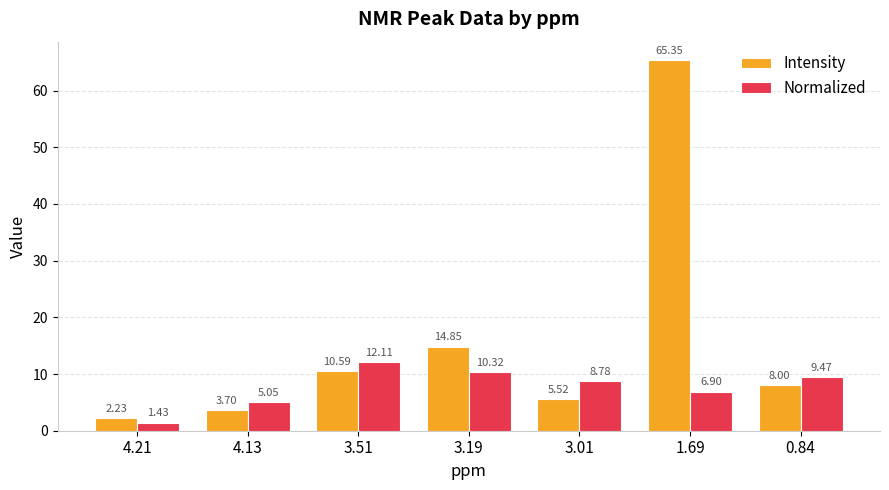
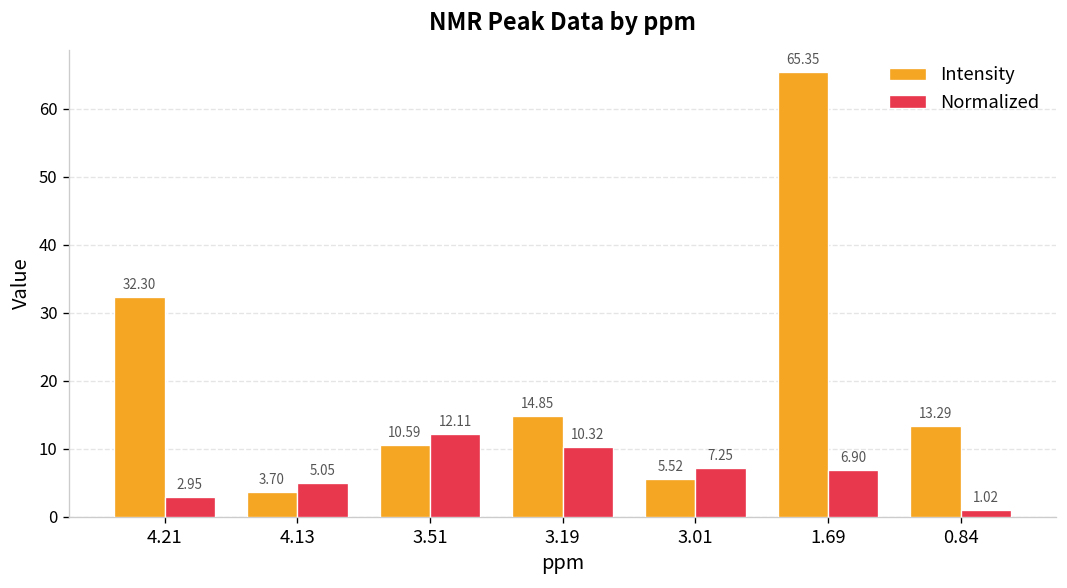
Intensity, 4.21: 2.23 -> 32.30
Normalized, 4.21: 1.43 -> 2.95
Normalized, 3.01: 8.78 -> 7.25
Intensity, 0.84: 8.00 -> 13.29
Normalized, 0.84: 9.47 -> 1.02
